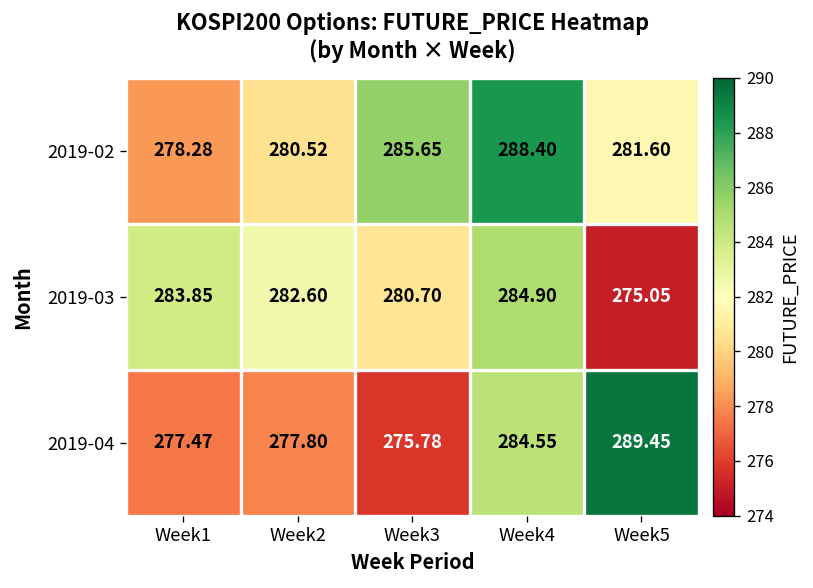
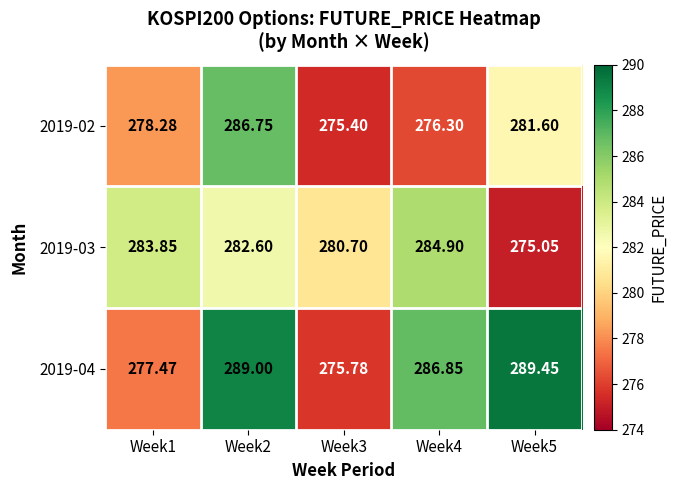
2019-02, Week2: 280.52 -> 286.75
2019-02, Week3: 285.65 -> 275.40
2019-02, Week4: 288.40 -> 276.30
2019-04, Week2: 277.80 -> 289.00
2019-04, Week4: 284.55 -> 286.85
